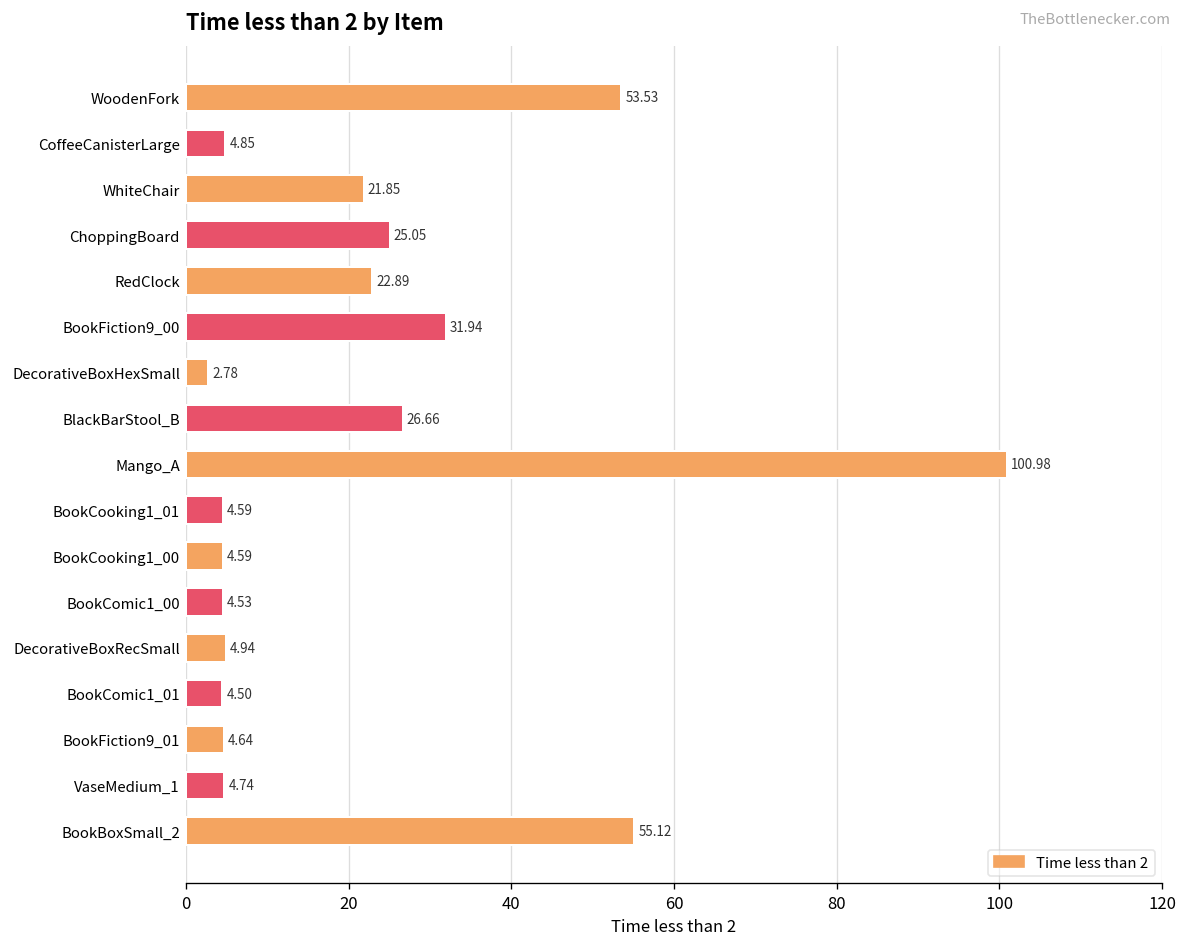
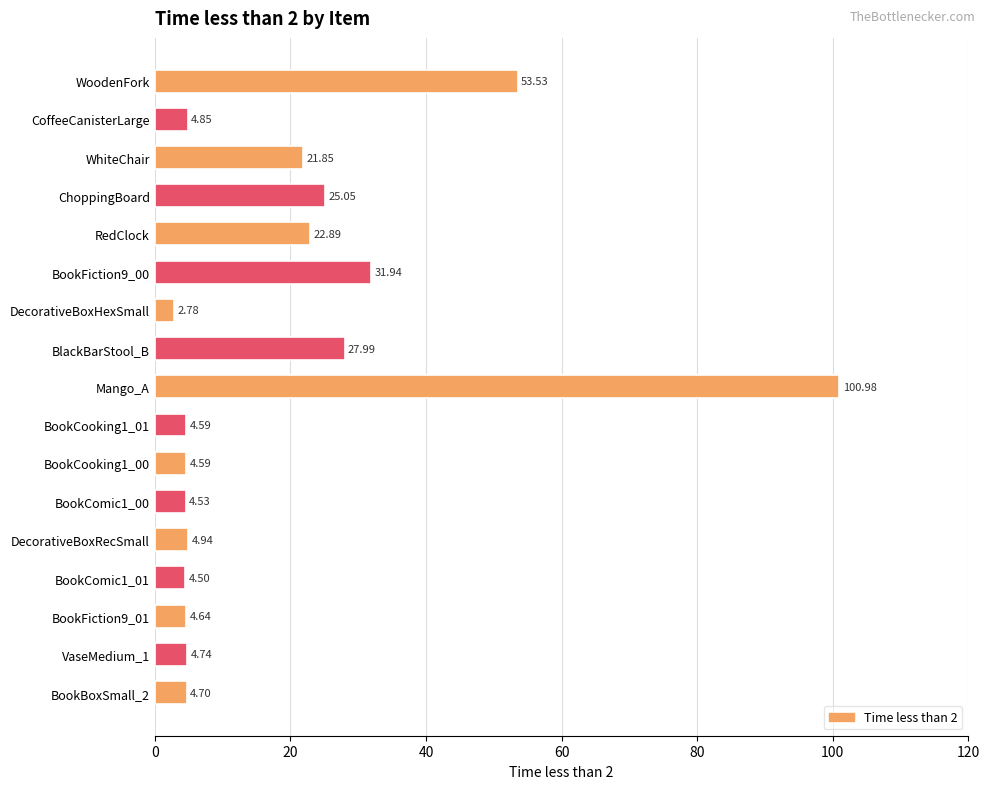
BlackBarStool_B: 26.66 -> 27.99
BookBoxSmall_2: 55.12 -> 4.70
